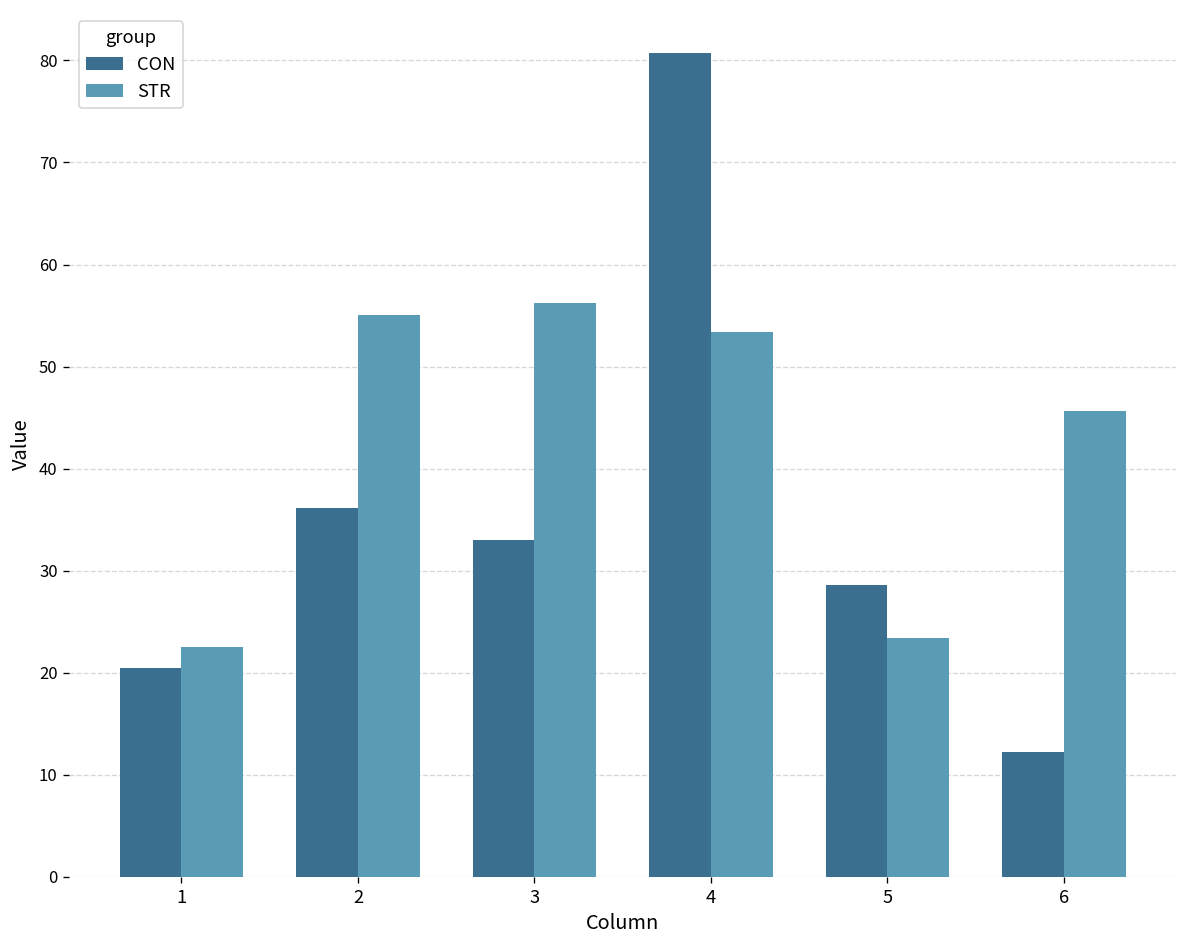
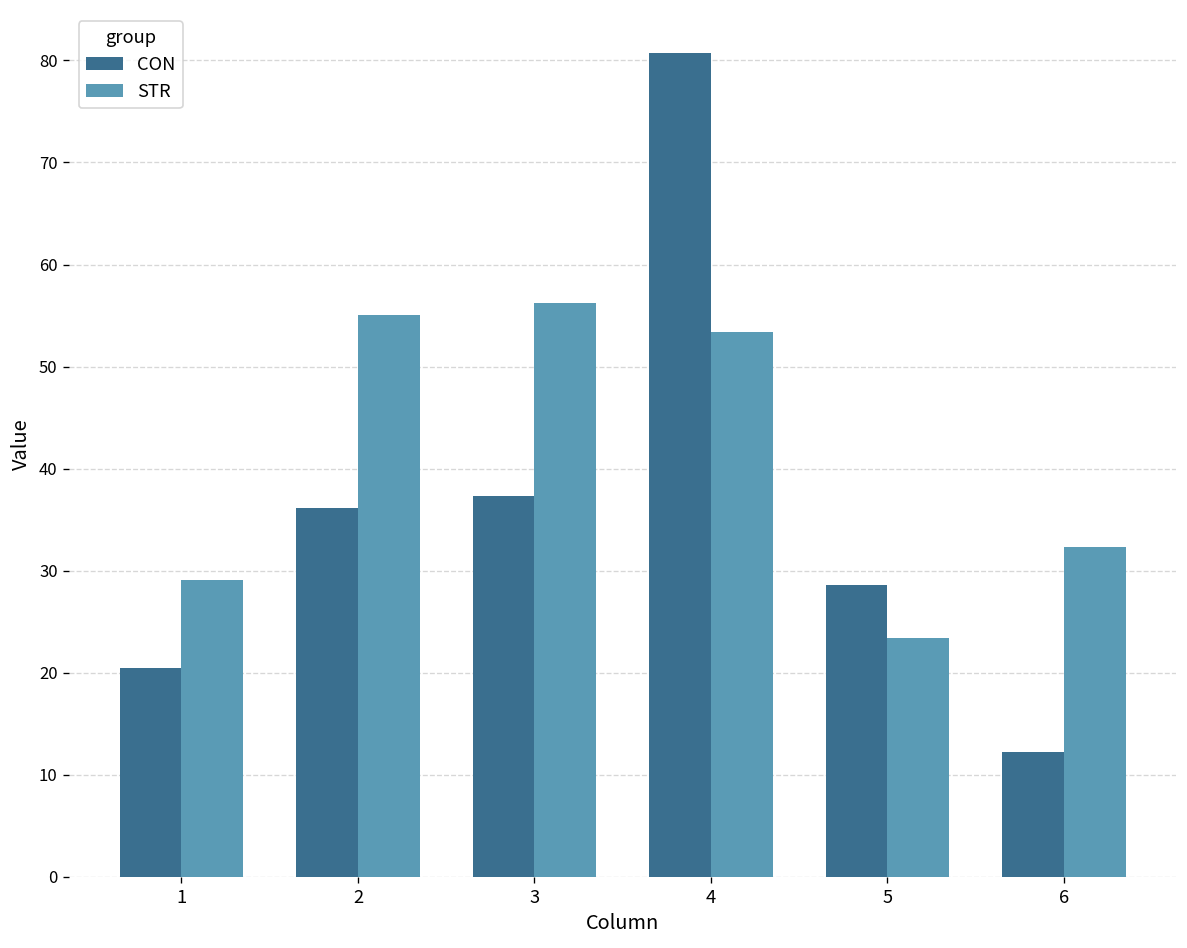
STR, 1: 22 -> 29
CON, 3: 33 -> 37
STR, 6: 46 -> 32
